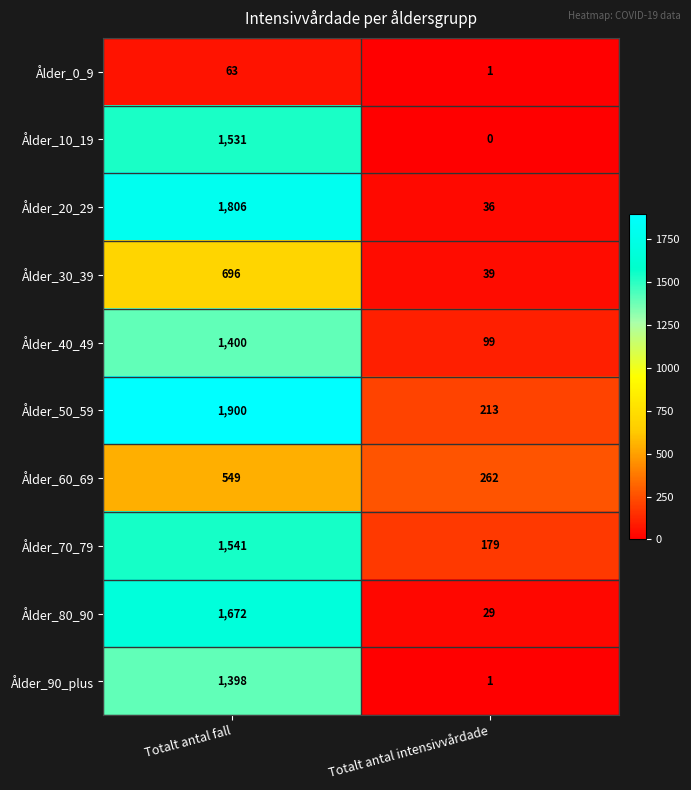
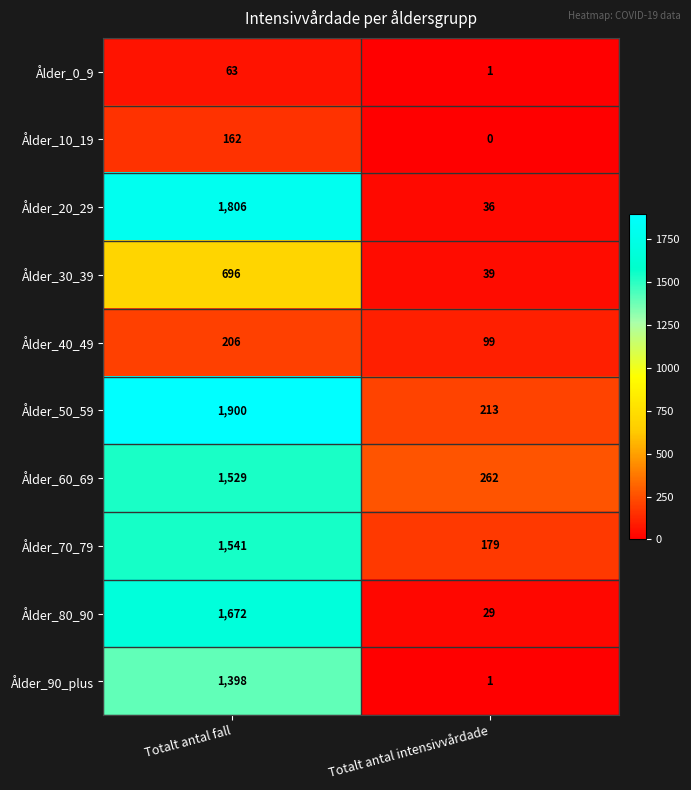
Ålder_10_19, Totalt antal fall: 1,531 -> 162
Ålder_40_49, Totalt antal fall: 1,400 -> 206
Ålder_60_69, Totalt antal fall: 549 -> 1,529
